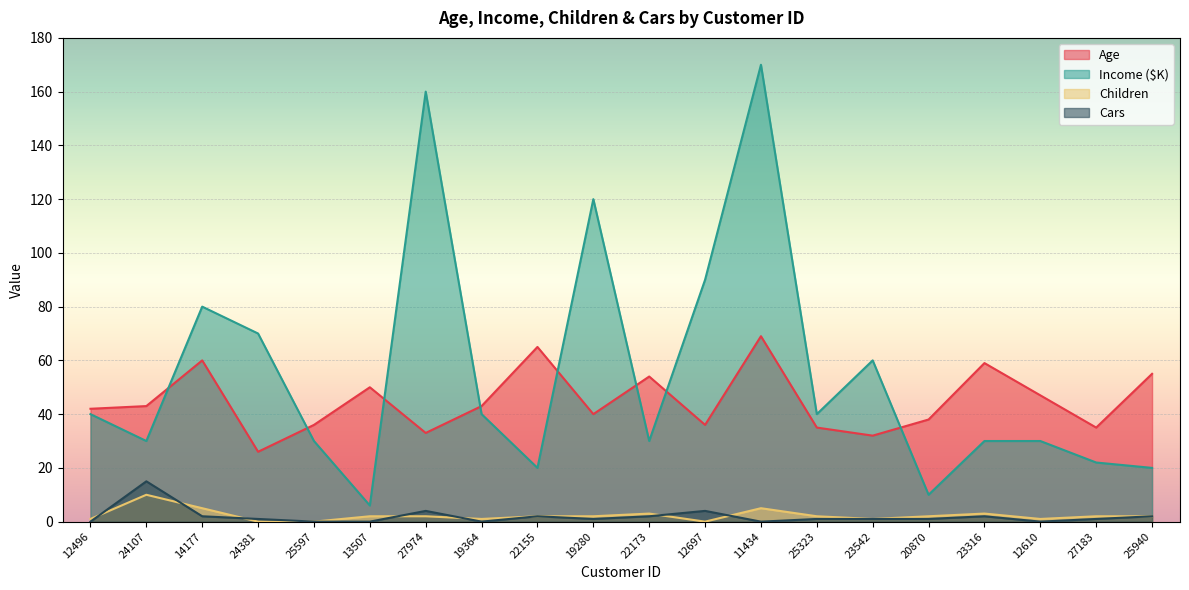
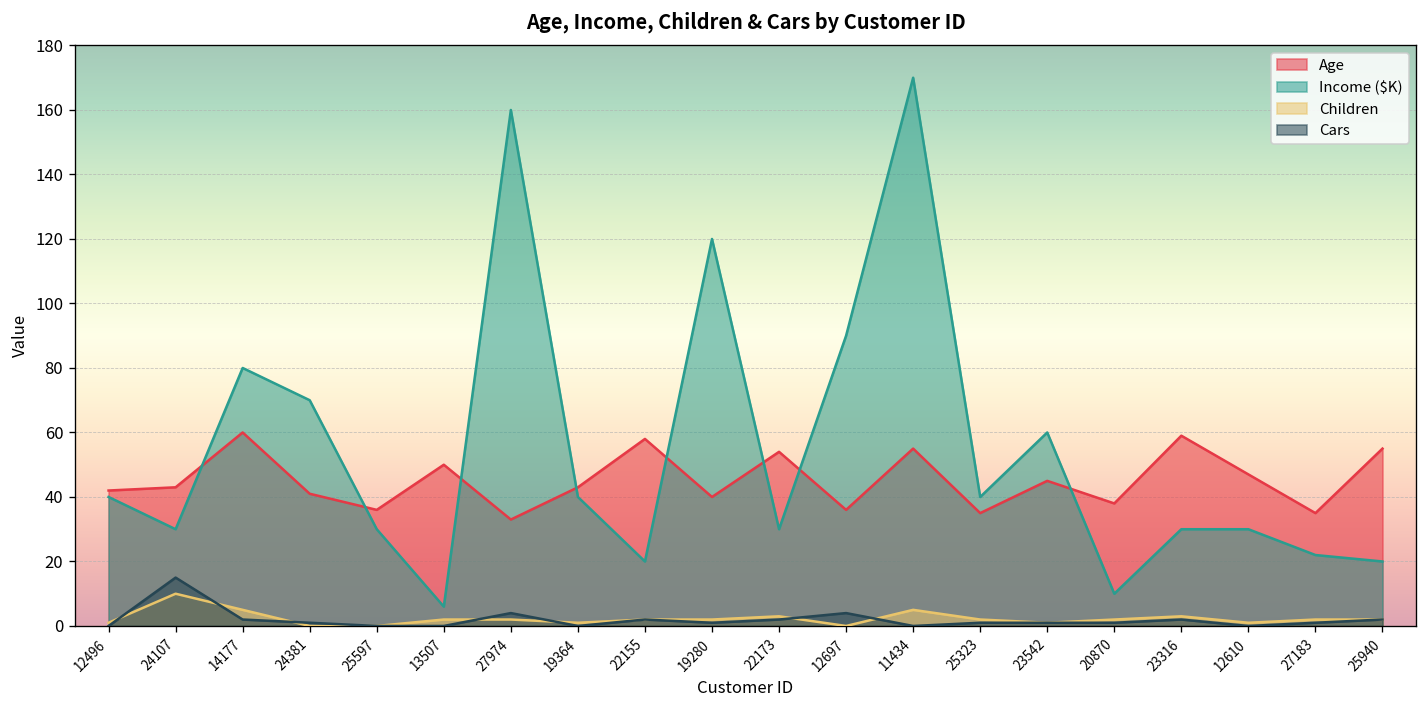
Age, 24381: 26 -> 41
Age, 22155: 65 -> 58
Age, 11434: 69 -> 55
Age, 23542: 32 -> 45
